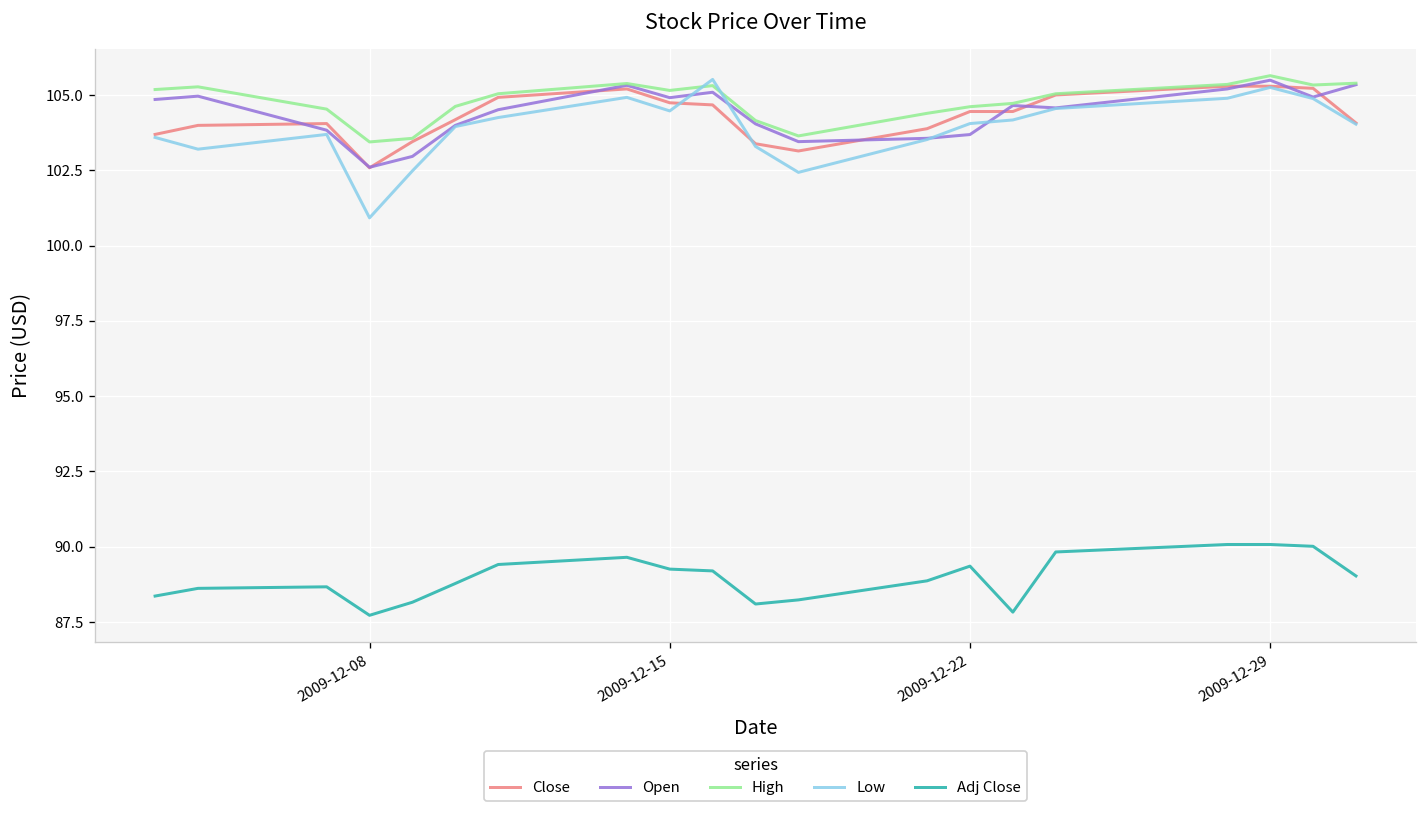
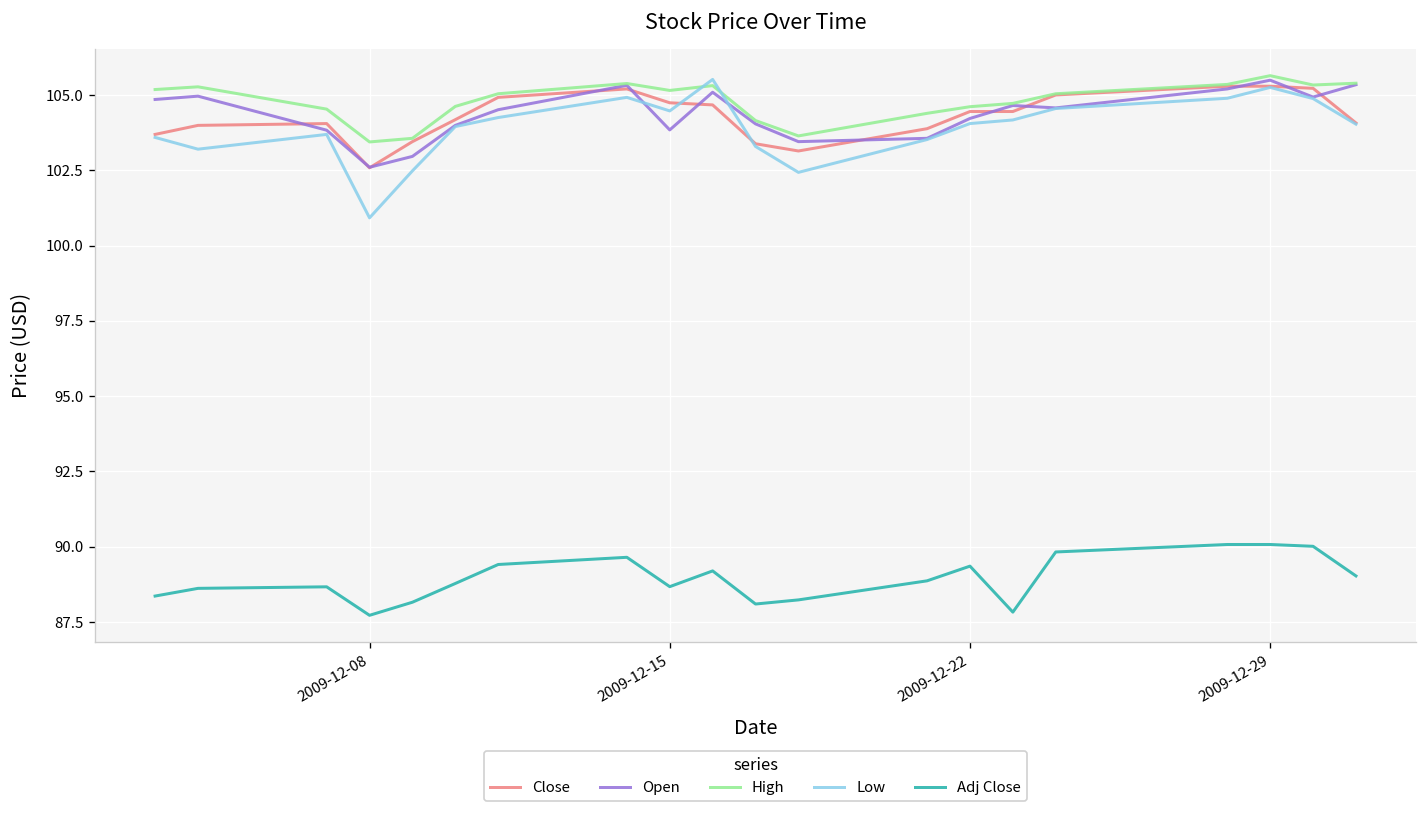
Open, 2009-12-15: 104.9 -> 103.8
Adj Close, 2009-12-15: 89.3 -> 88.7
Open, 2009-12-22: 103.7 -> 104.2
